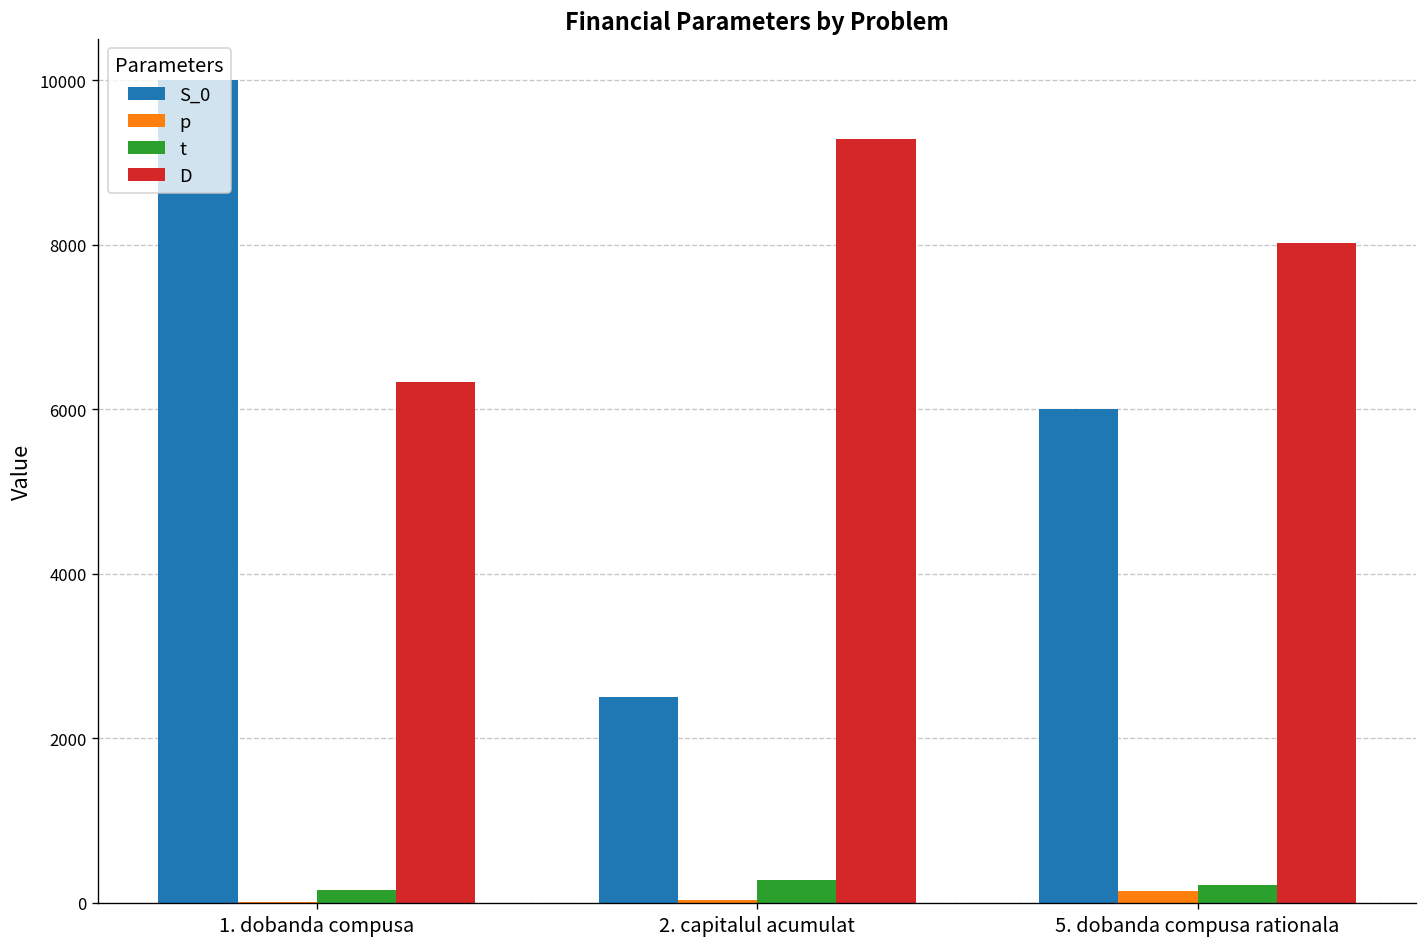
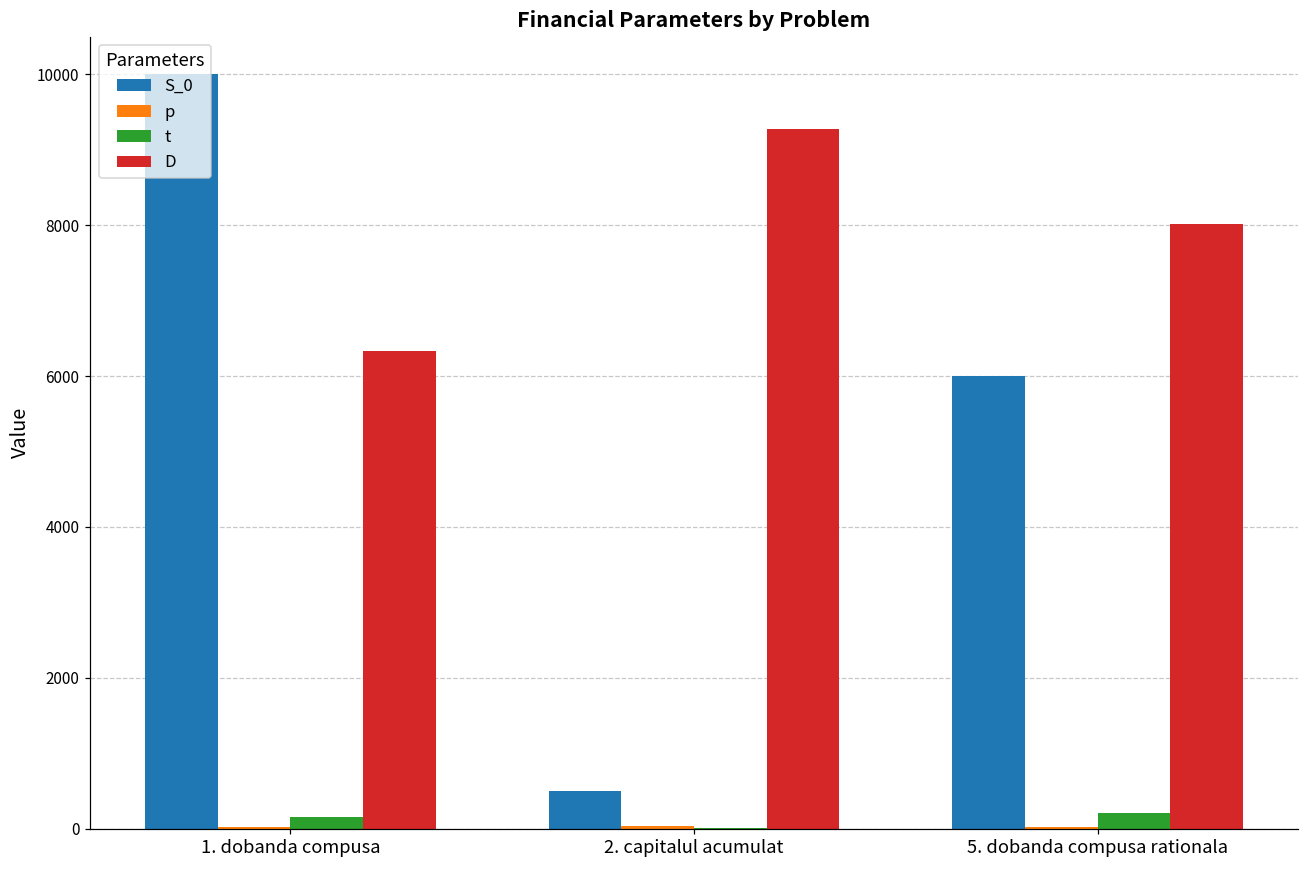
S_0, 2. capitalul acumulat: 2500 -> 500
t, 2. capitalul acumulat: 300 -> 0
p, 5. dobanda compusa rationala: 100 -> 0
